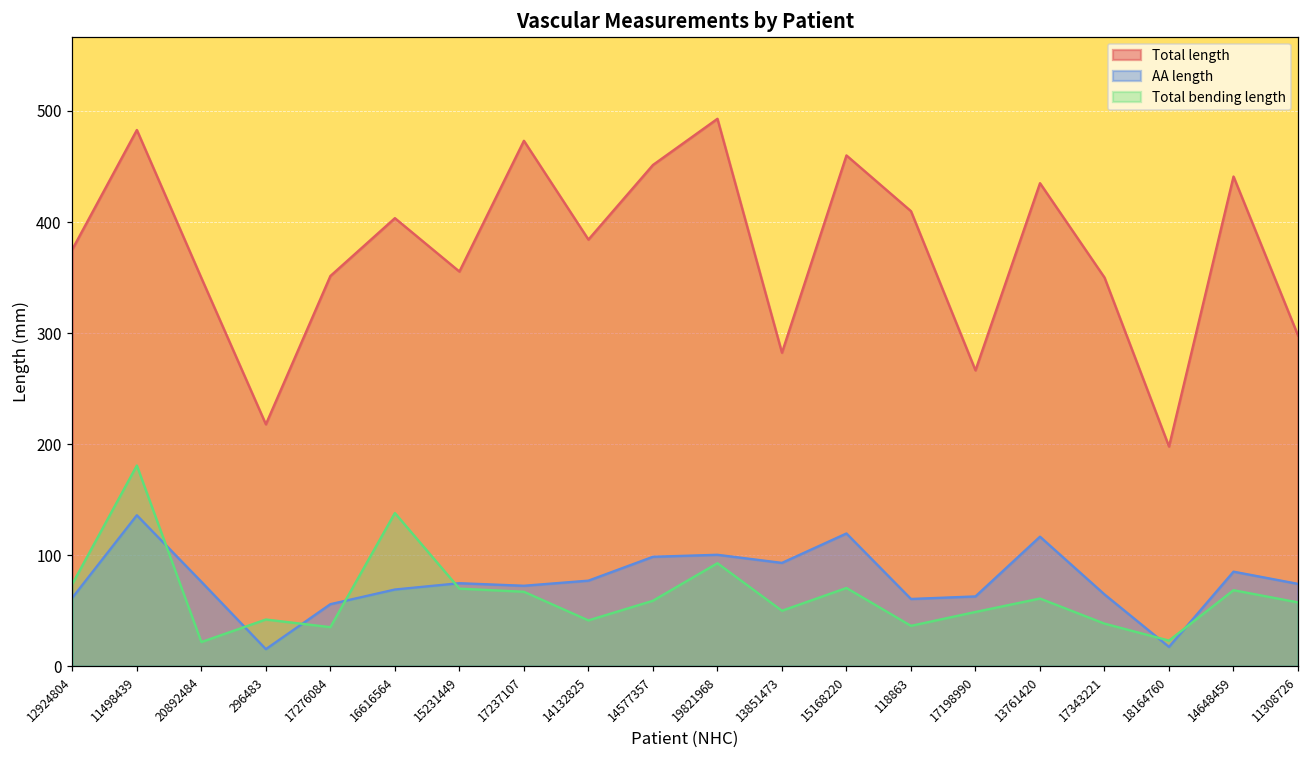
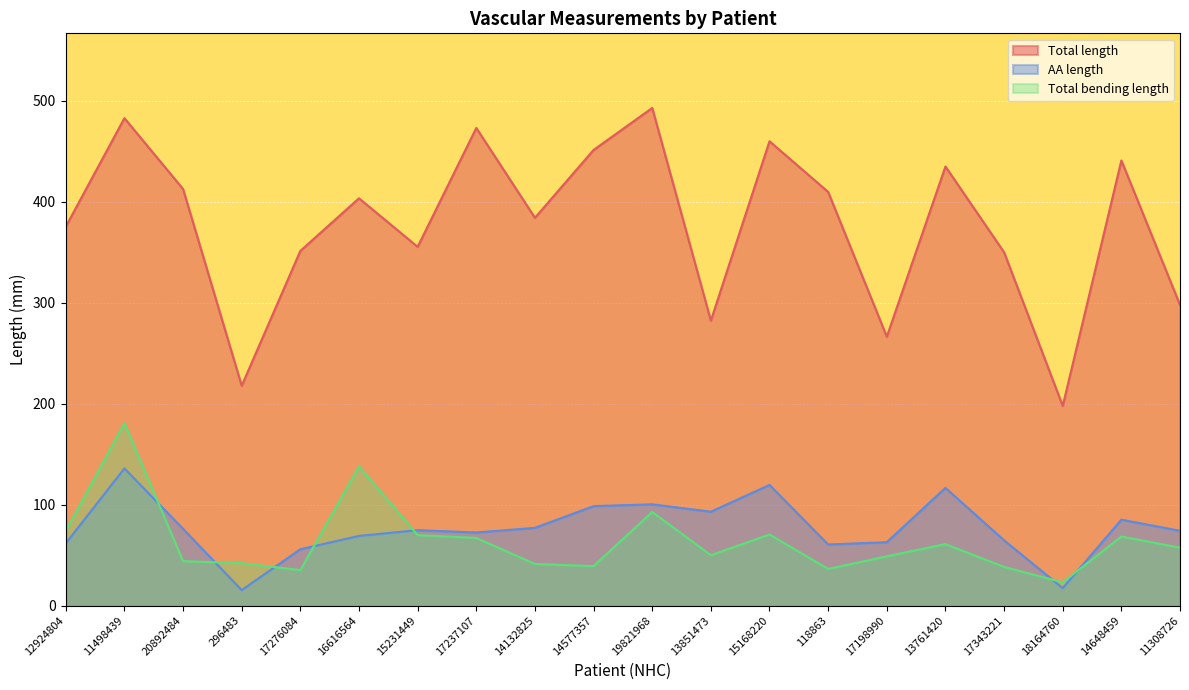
Total length, 20892484: 350 -> 413
Total bending length, 20892484: 22 -> 44
Total bending length, 14577357: 59 -> 39
